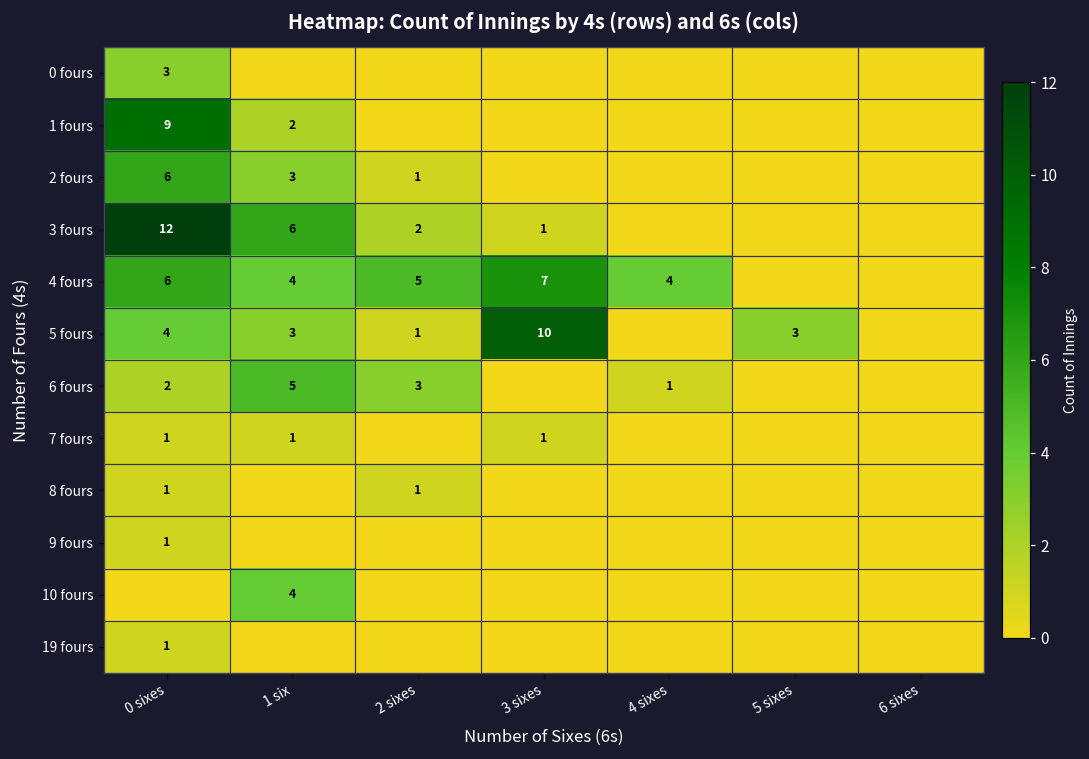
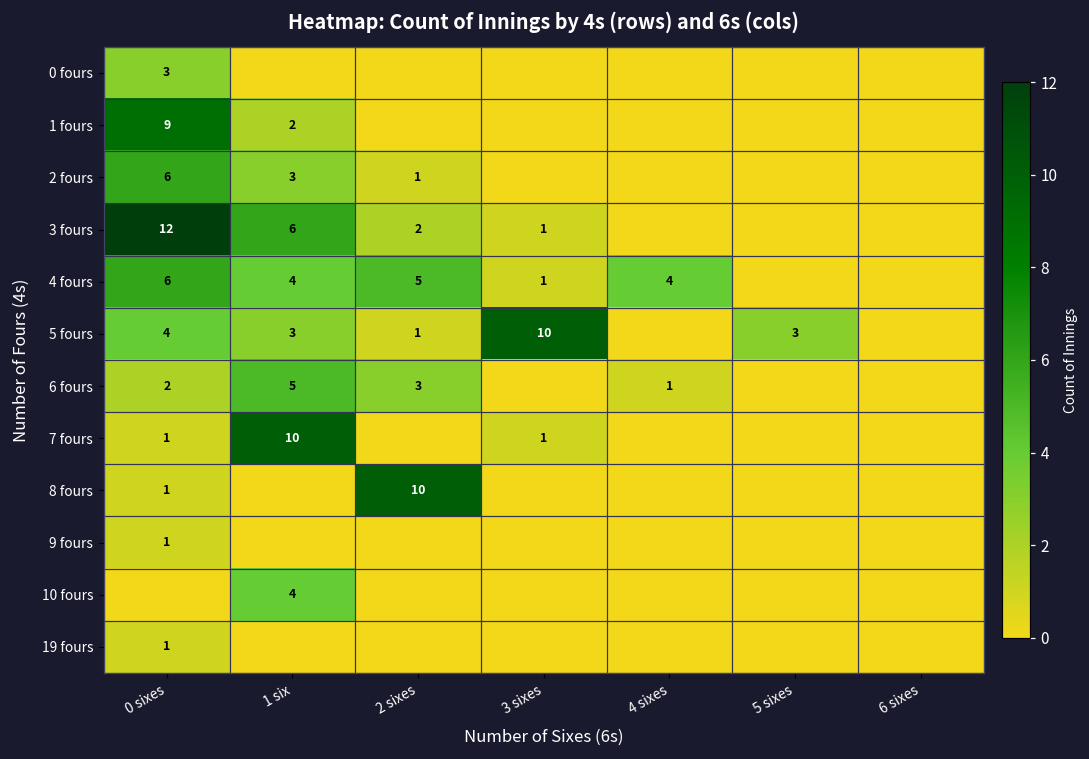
4 fours, 3 sixes: 7 -> 1
7 fours, 1 six: 1 -> 10
8 fours, 2 sixes: 1 -> 10
